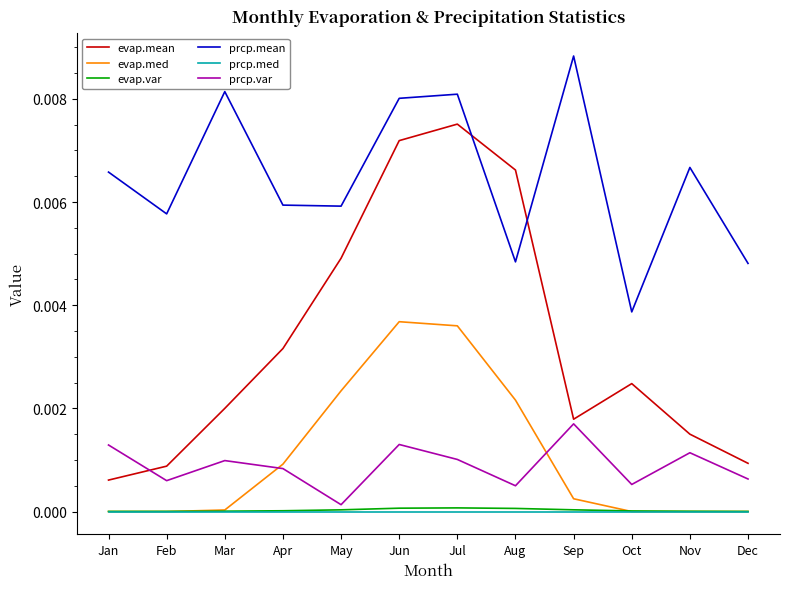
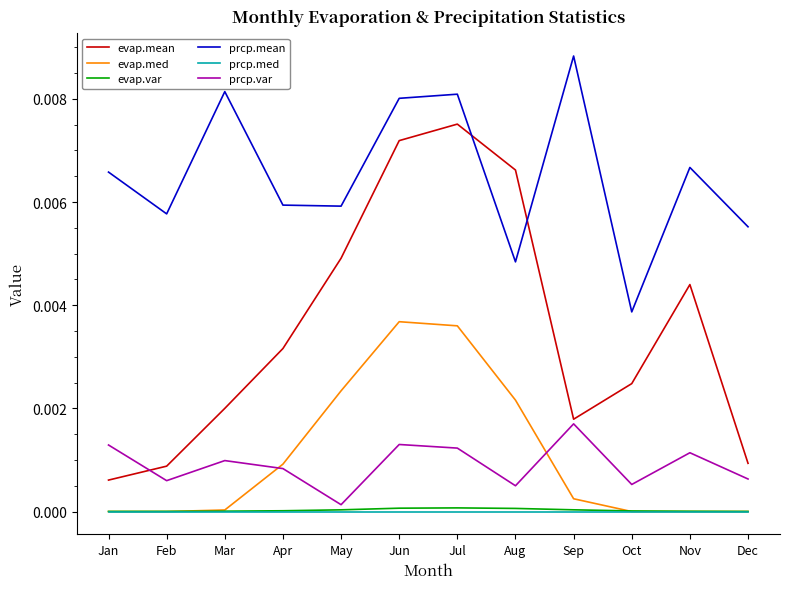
prcp.var, Jul: 0.0010 -> 0.0012
evap.mean, Nov: 0.0015 -> 0.0044
prcp.mean, Dec: 0.0048 -> 0.0055
